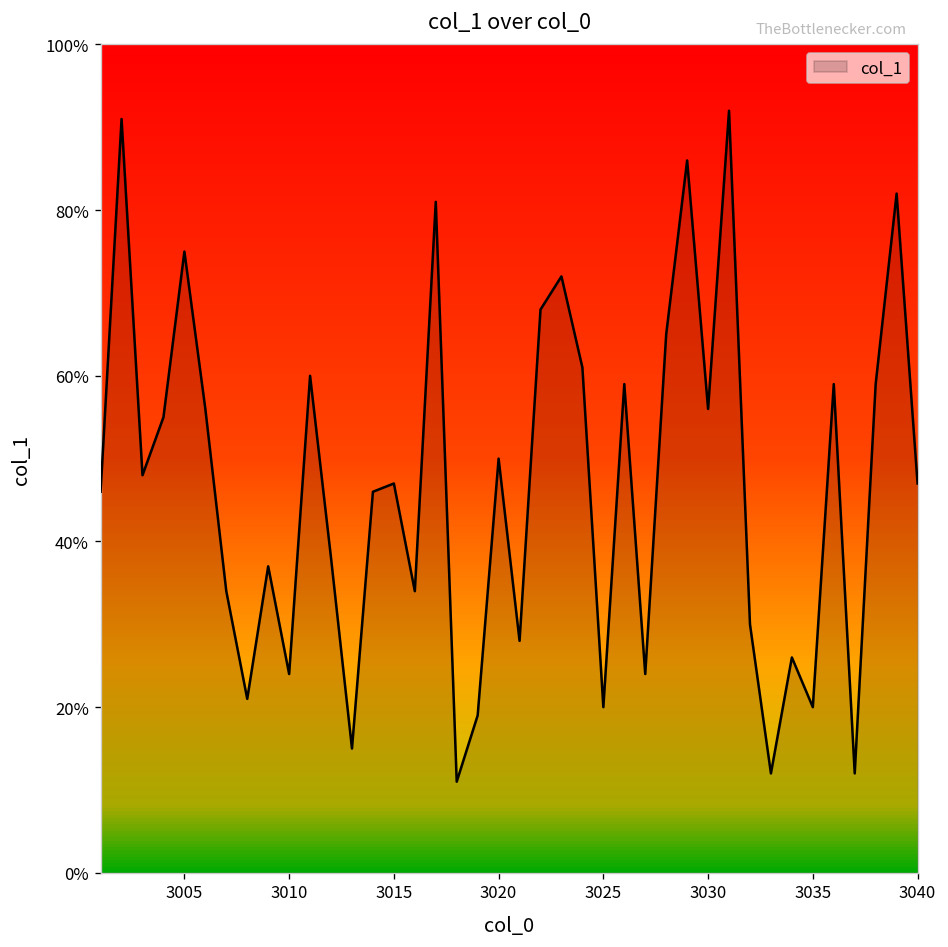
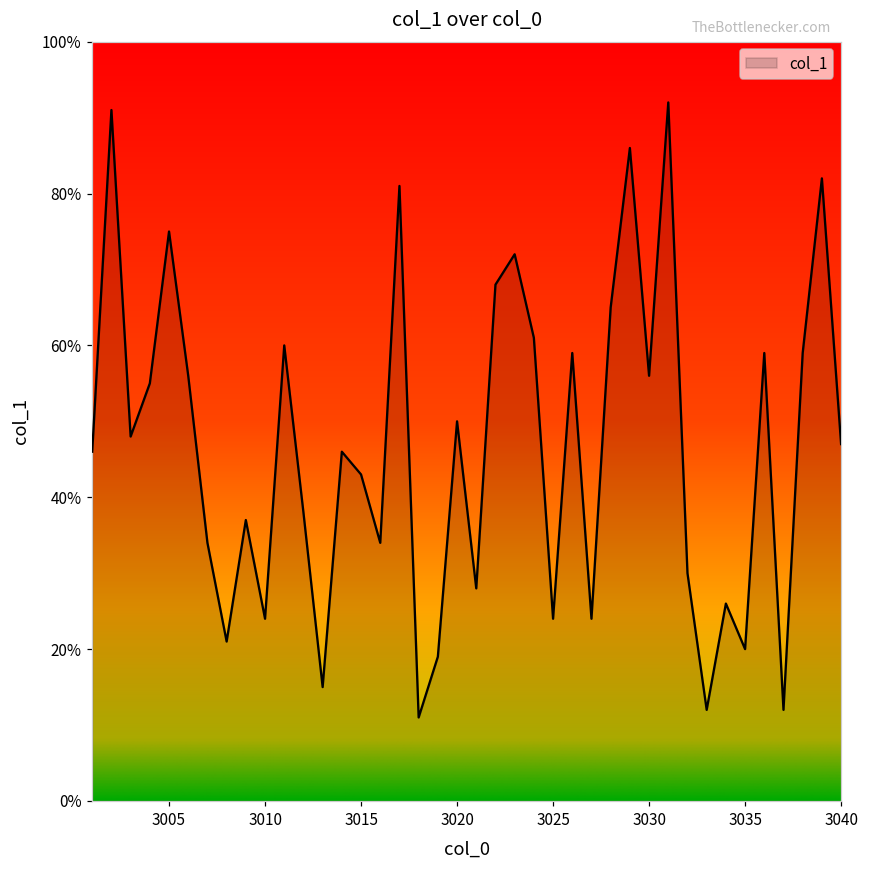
3015: 47% -> 43%
3025: 20% -> 24%
